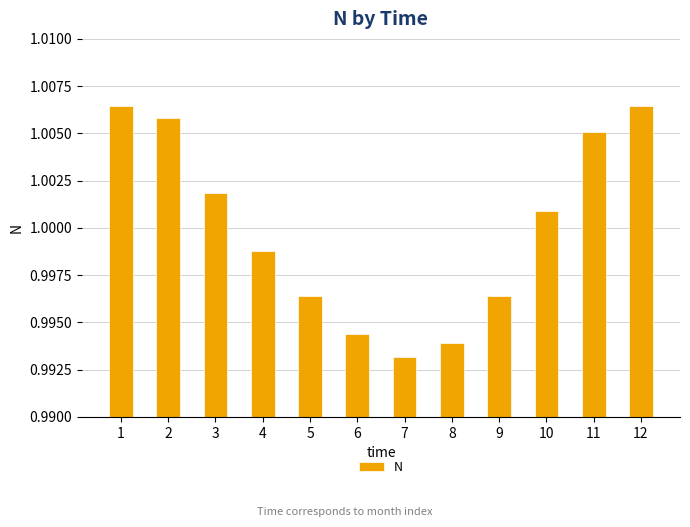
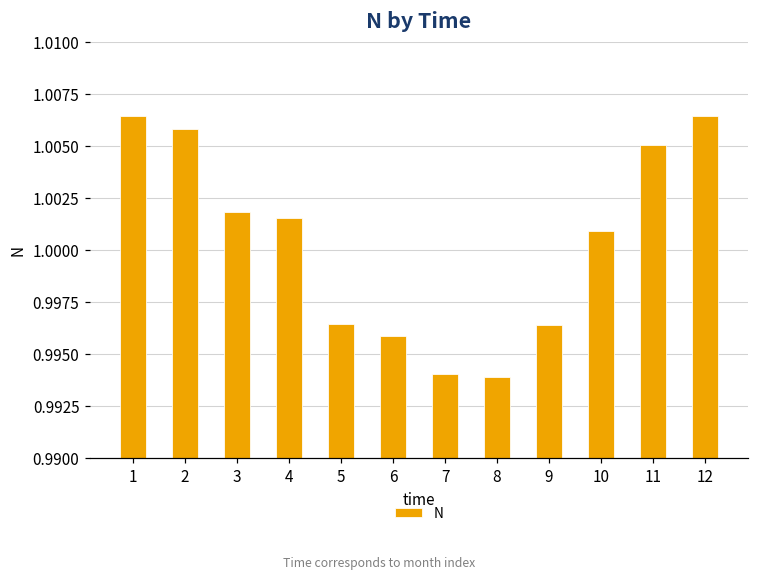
4: 0.9988 -> 1.0015
6: 0.9944 -> 0.9959
7: 0.9932 -> 0.9940
